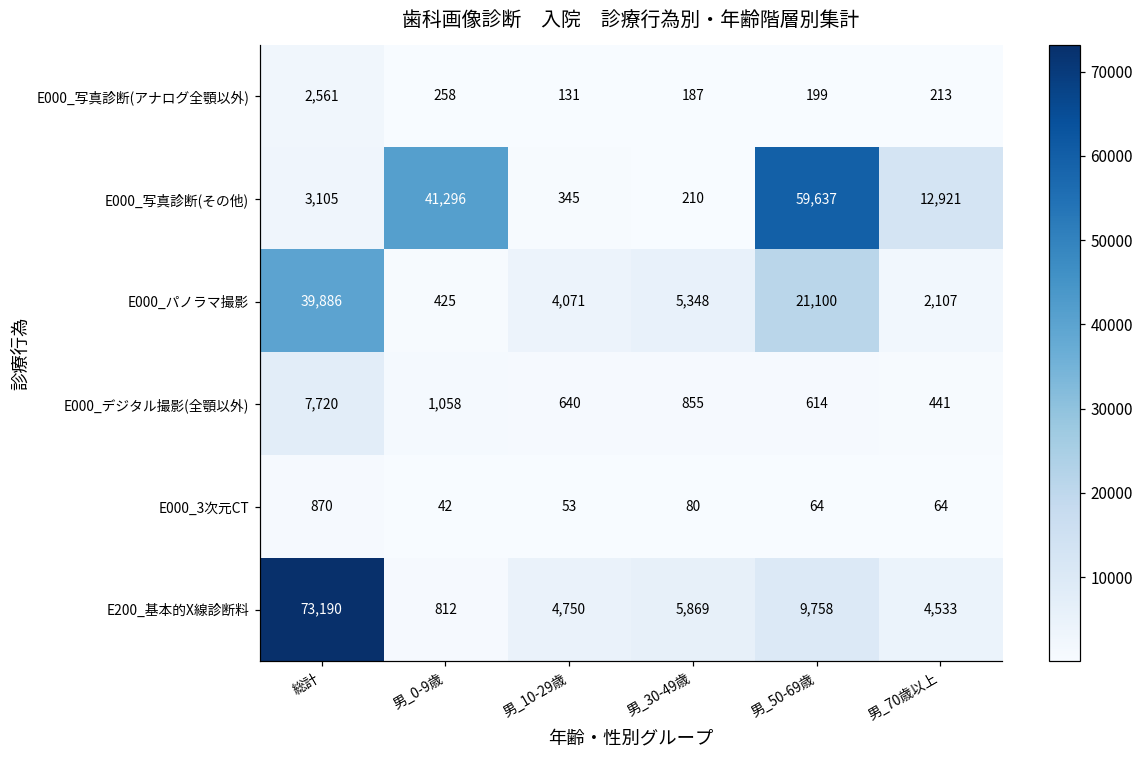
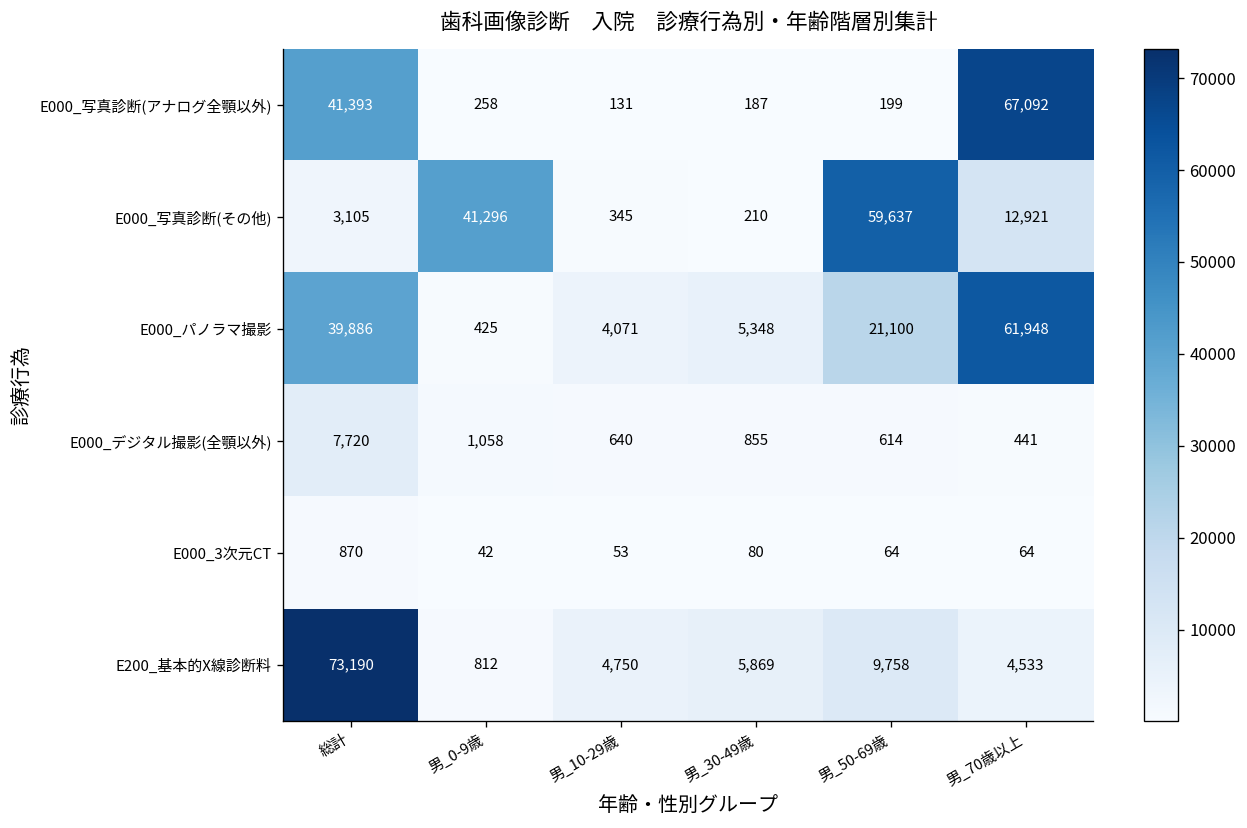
E000_写真診断(アナログ全顎以外), 総計: 2,561 -> 41,393
E000_写真診断(アナログ全顎以外), 男_70歳以上: 213 -> 67,092
E000_パノラマ撮影, 男_70歳以上: 2,107 -> 61,948
